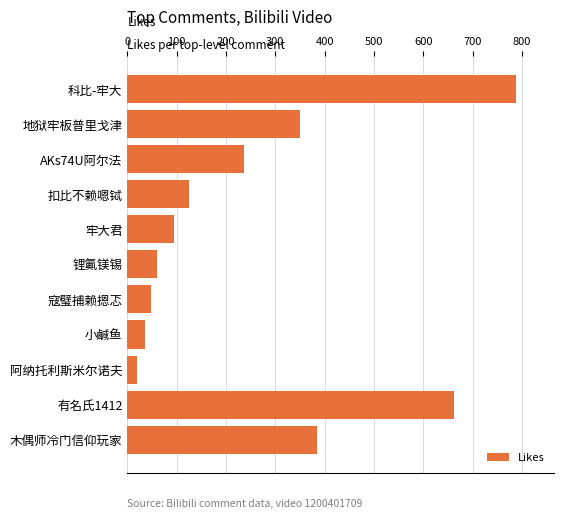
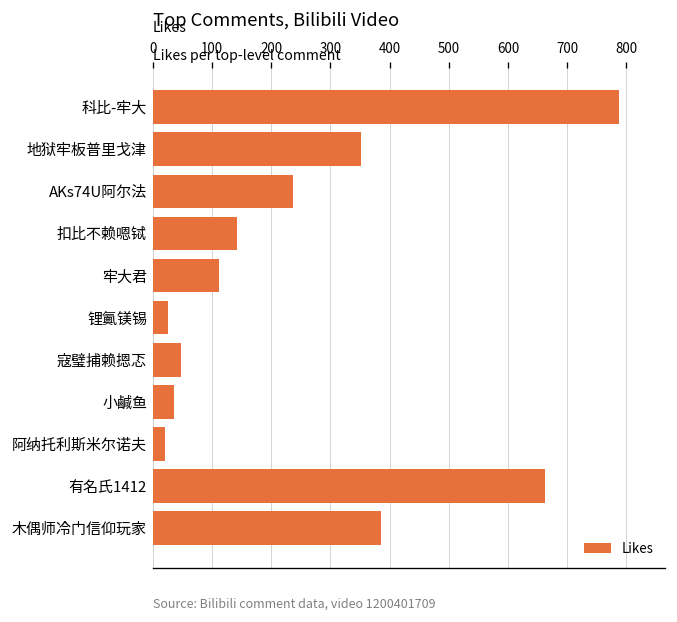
扣比不赖嗯铽: 120 -> 140
牢大君: 90 -> 110
锂鿫镁锡: 60 -> 30
